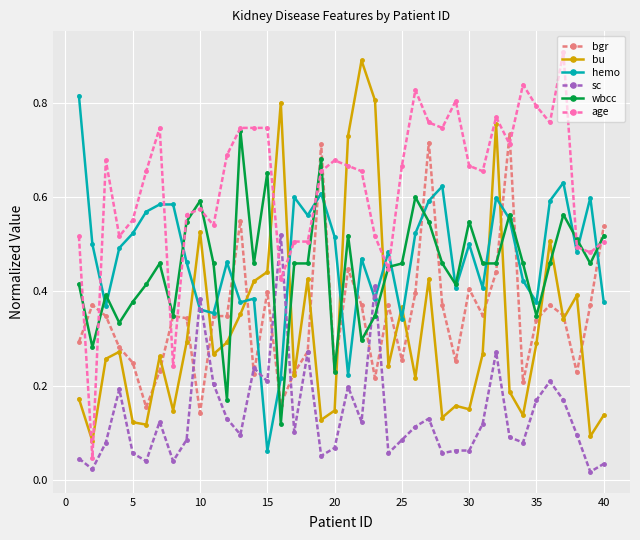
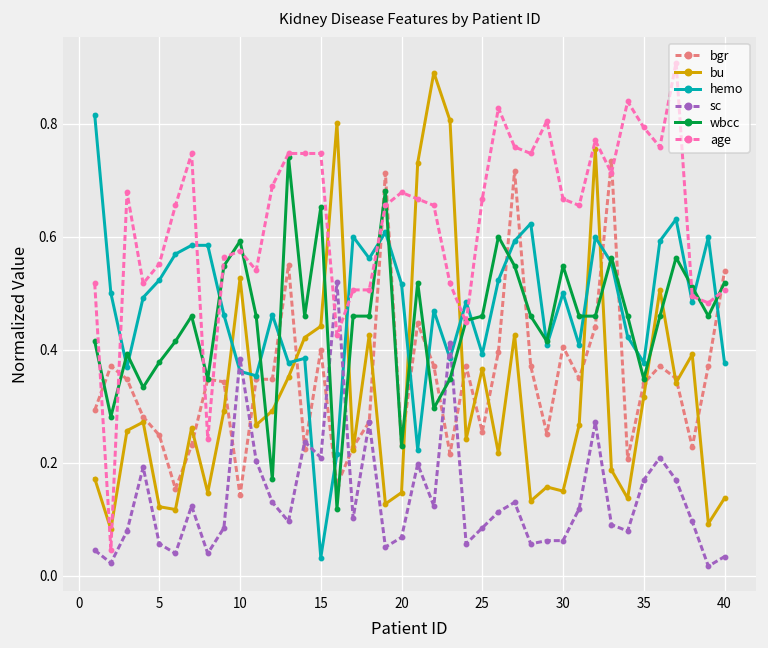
hemo, 15: 0.06 -> 0.03
hemo, 25: 0.34 -> 0.39
bu, 35: 0.29 -> 0.32
